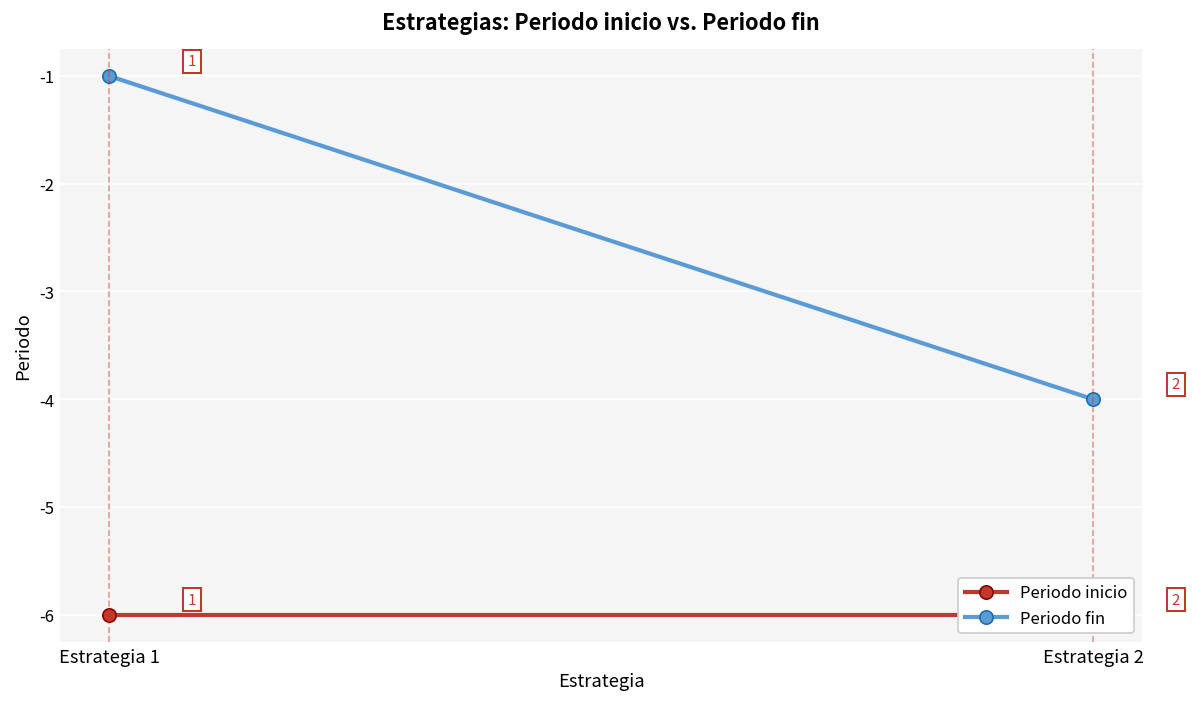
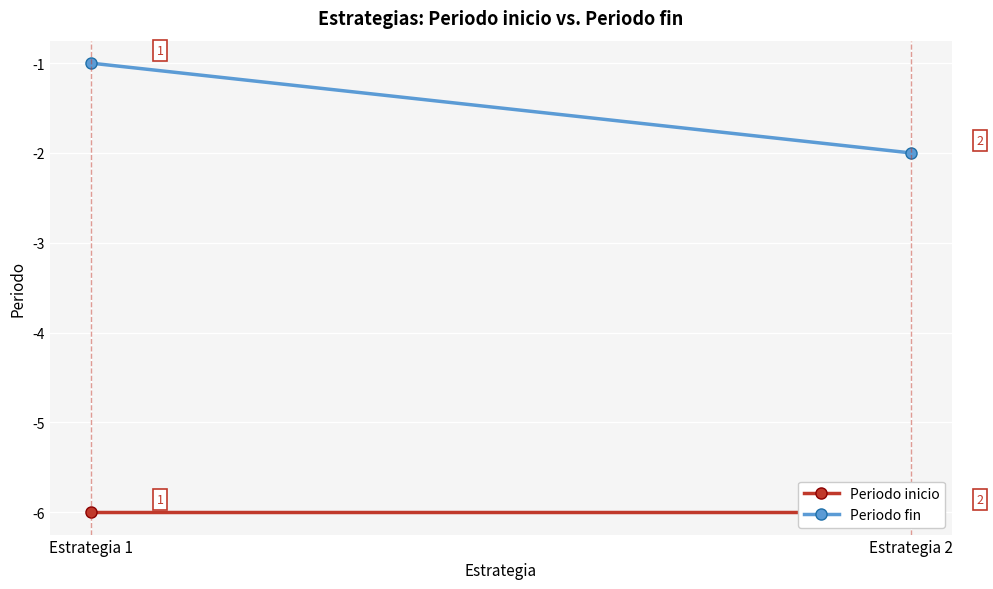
Periodo fin, Estrategia 2: -4 -> -2
